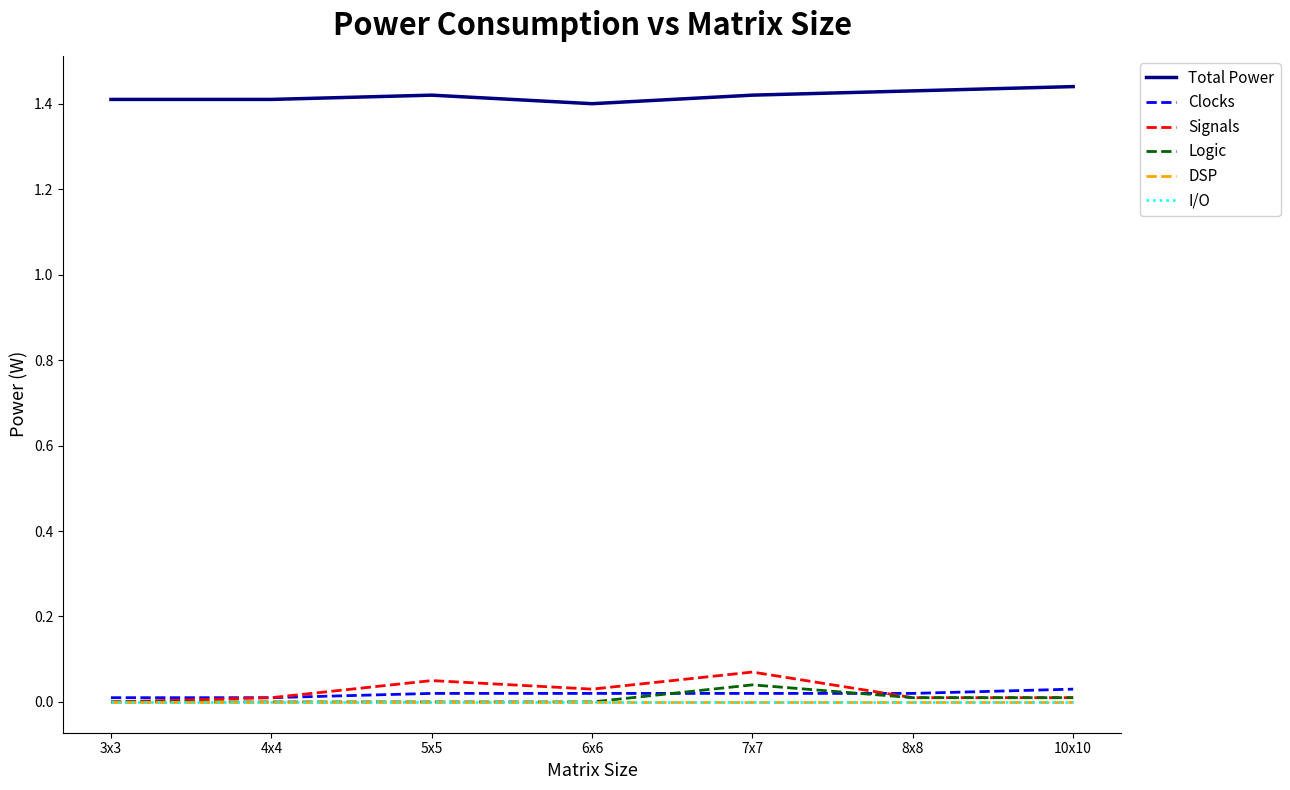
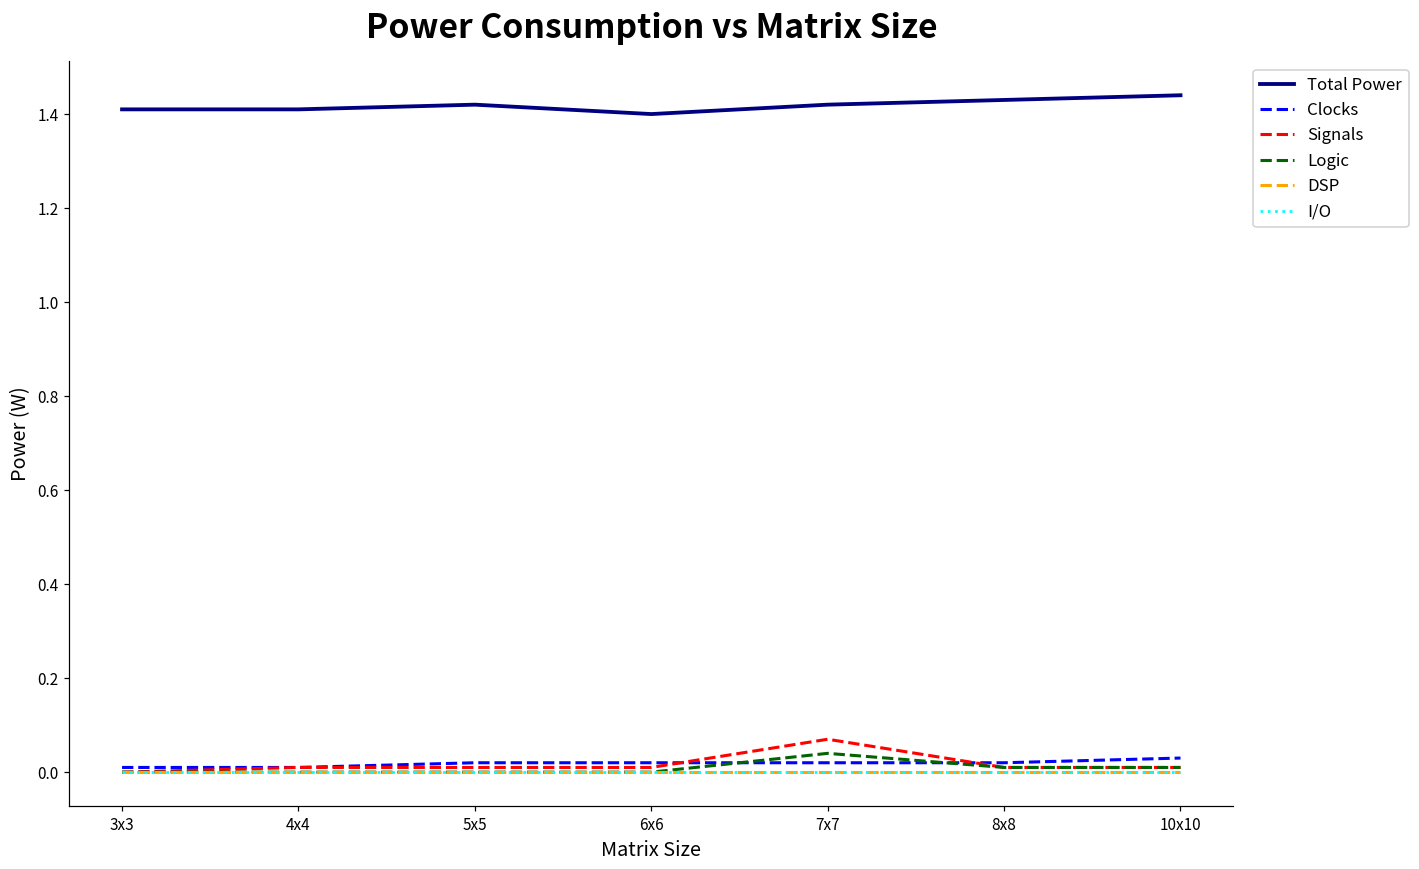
Signals, 5x5: 0.05 -> 0.01
Signals, 6x6: 0.03 -> 0.01
